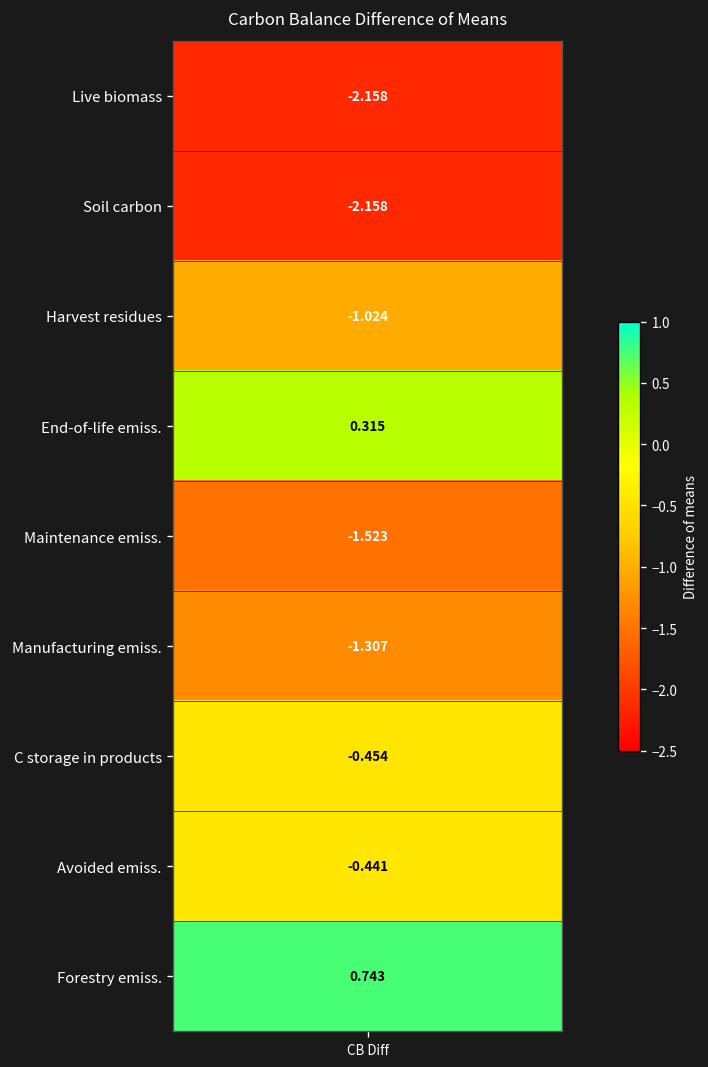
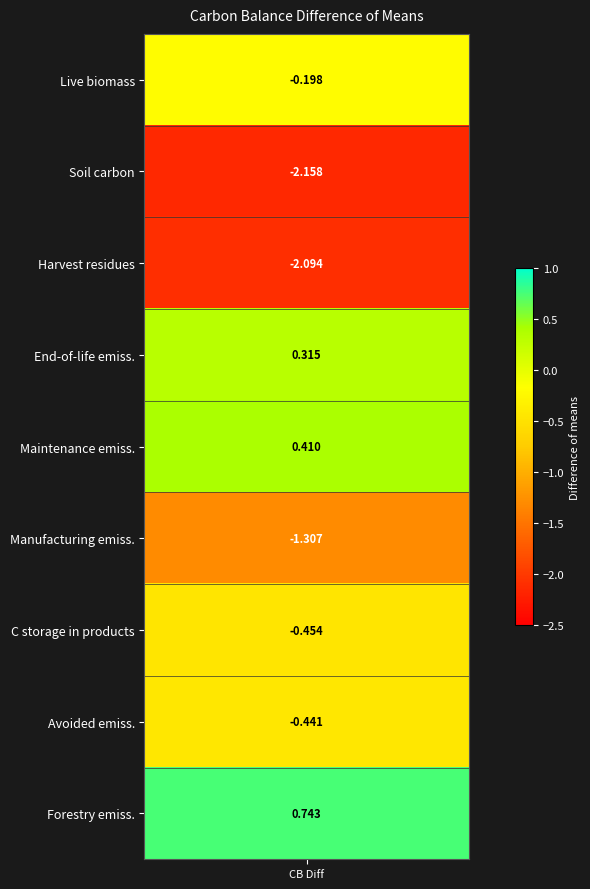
Live biomass, CB Diff: -2.158 -> -0.198
Harvest residues, CB Diff: -1.024 -> -2.094
Maintenance emiss., CB Diff: -1.523 -> 0.410
